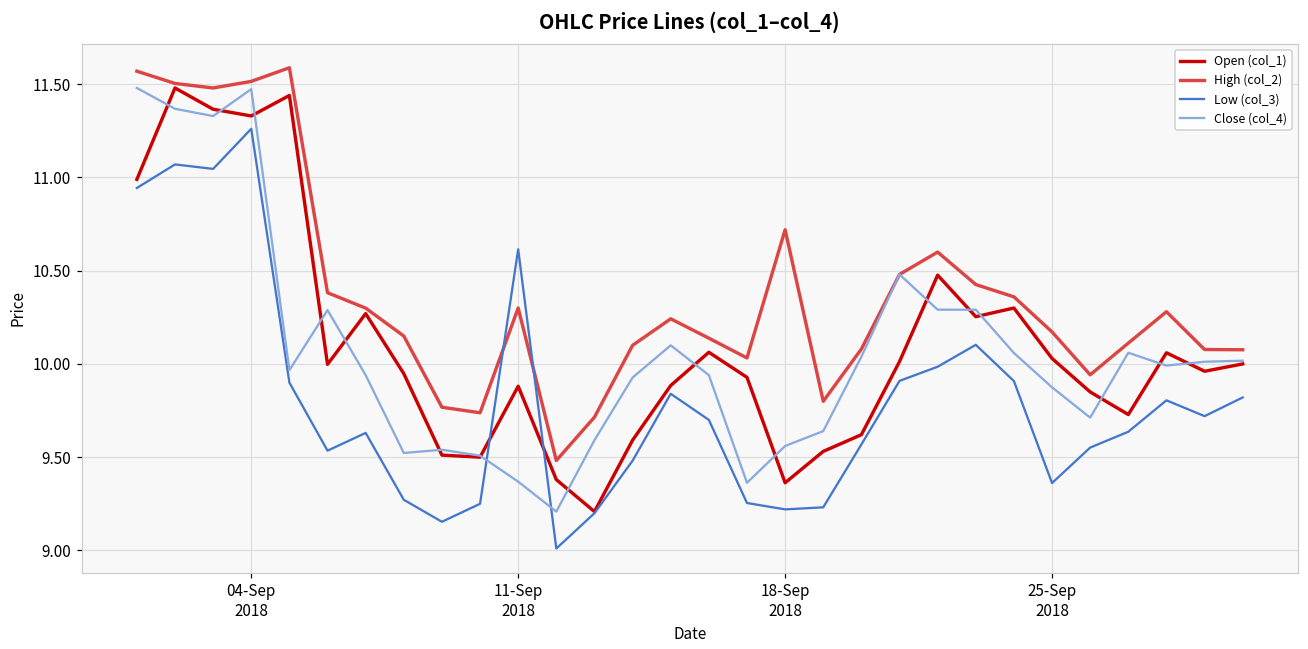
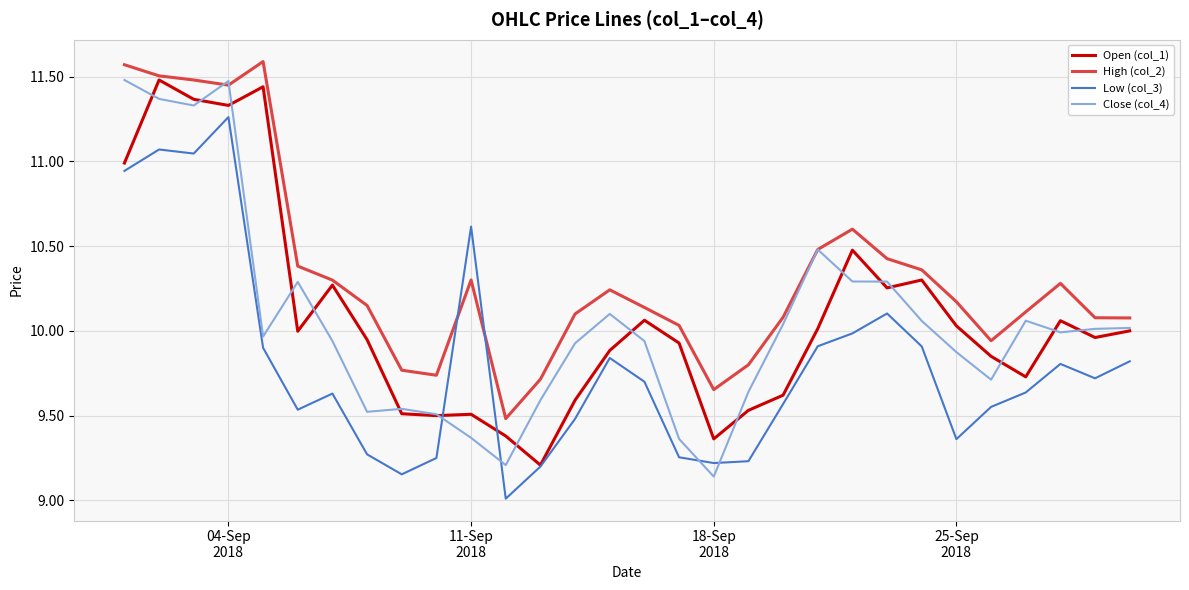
High (col_2), 04-Sep 2018: 11.52 -> 11.45
Open (col_1), 11-Sep 2018: 9.88 -> 9.51
High (col_2), 18-Sep 2018: 10.72 -> 9.65
Close (col_4), 18-Sep 2018: 9.56 -> 9.14
